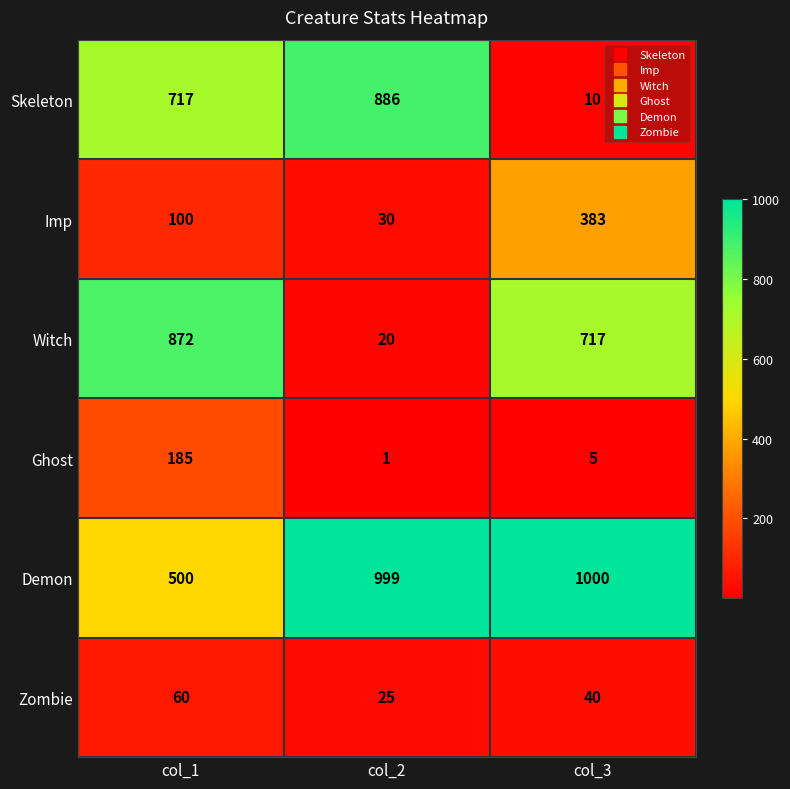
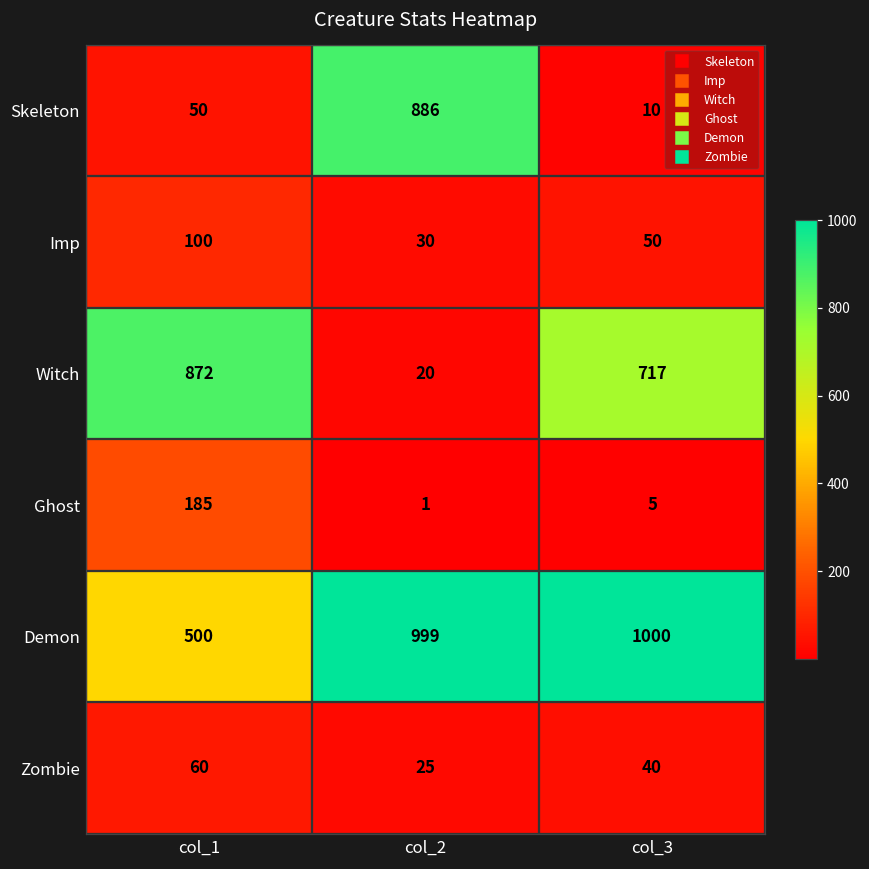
Skeleton, col_1: 717 -> 50
Imp, col_3: 383 -> 50
